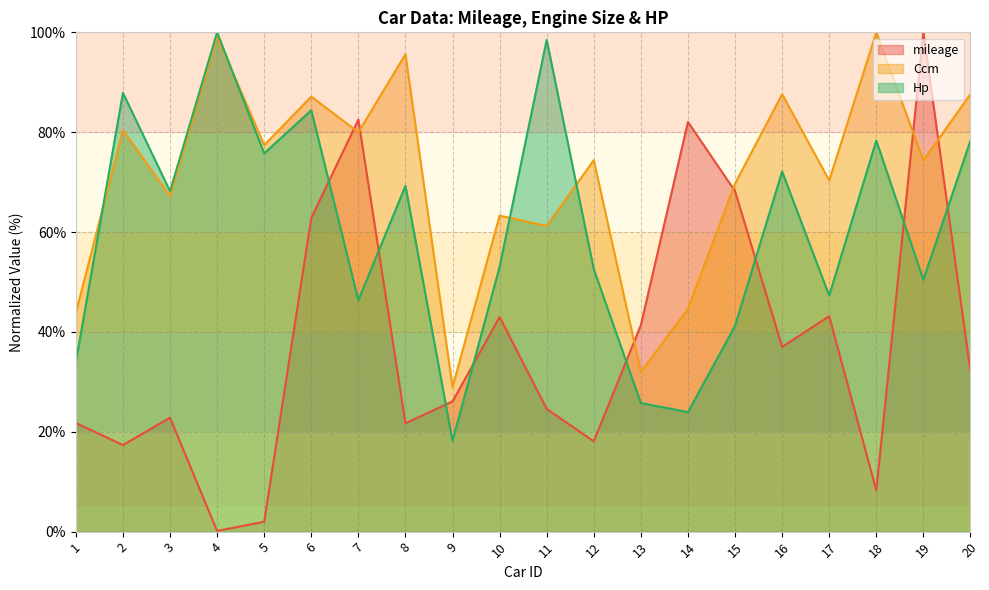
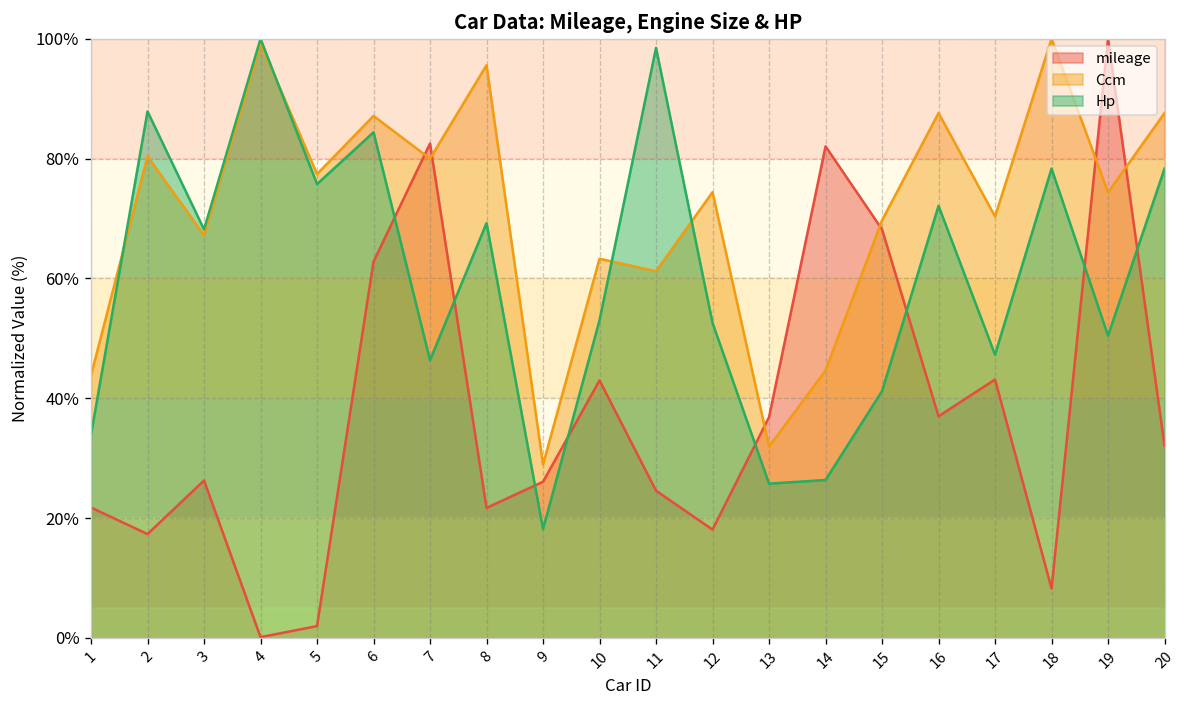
mileage, 3: 23% -> 26%
mileage, 13: 41% -> 37%
Hp, 14: 24% -> 26%
